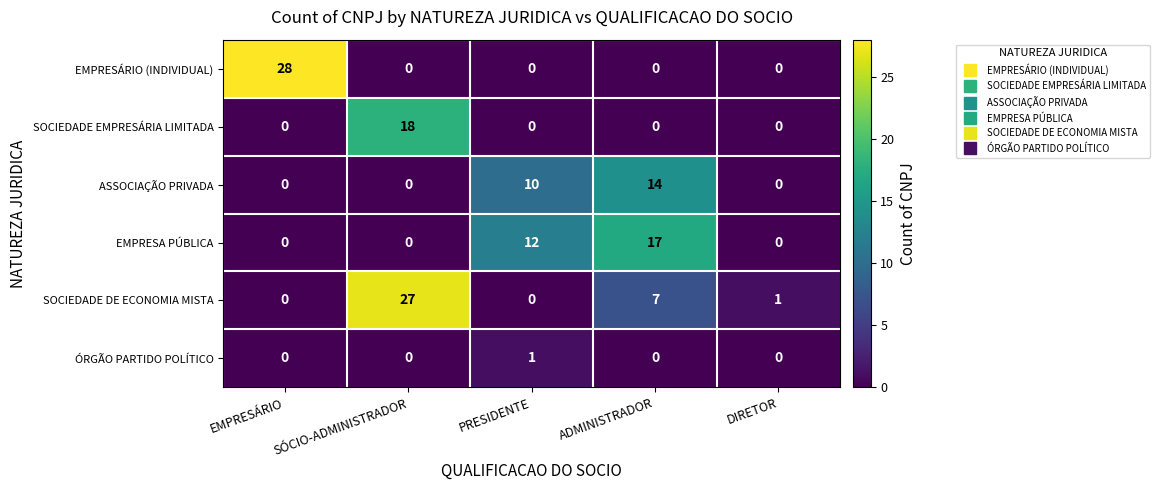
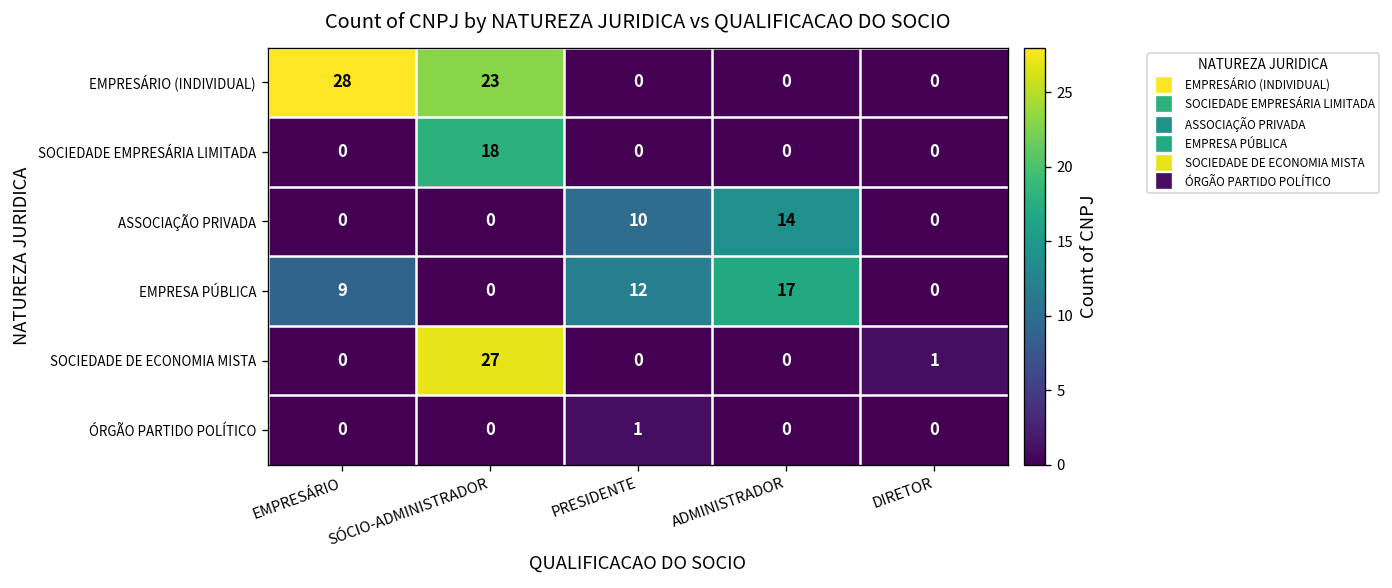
EMPRESÁRIO (INDIVIDUAL), SÓCIO-ADMINISTRADOR: 0 -> 23
EMPRESA PÚBLICA, EMPRESÁRIO: 0 -> 9
SOCIEDADE DE ECONOMIA MISTA, ADMINISTRADOR: 7 -> 0
